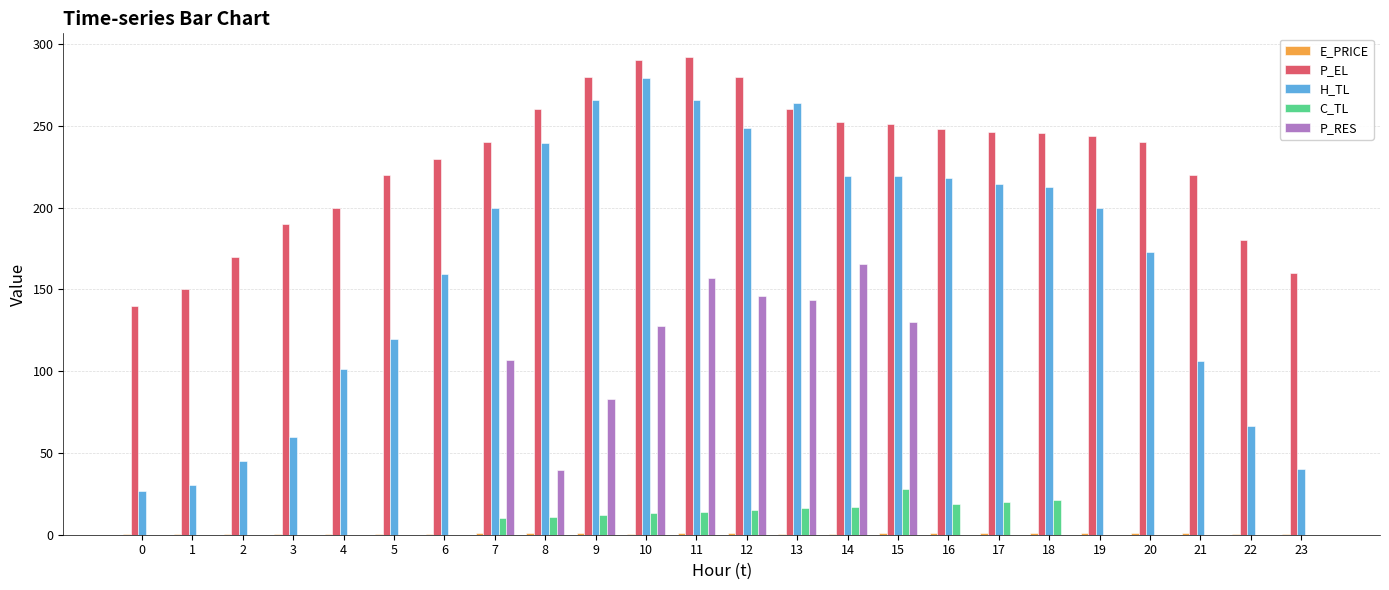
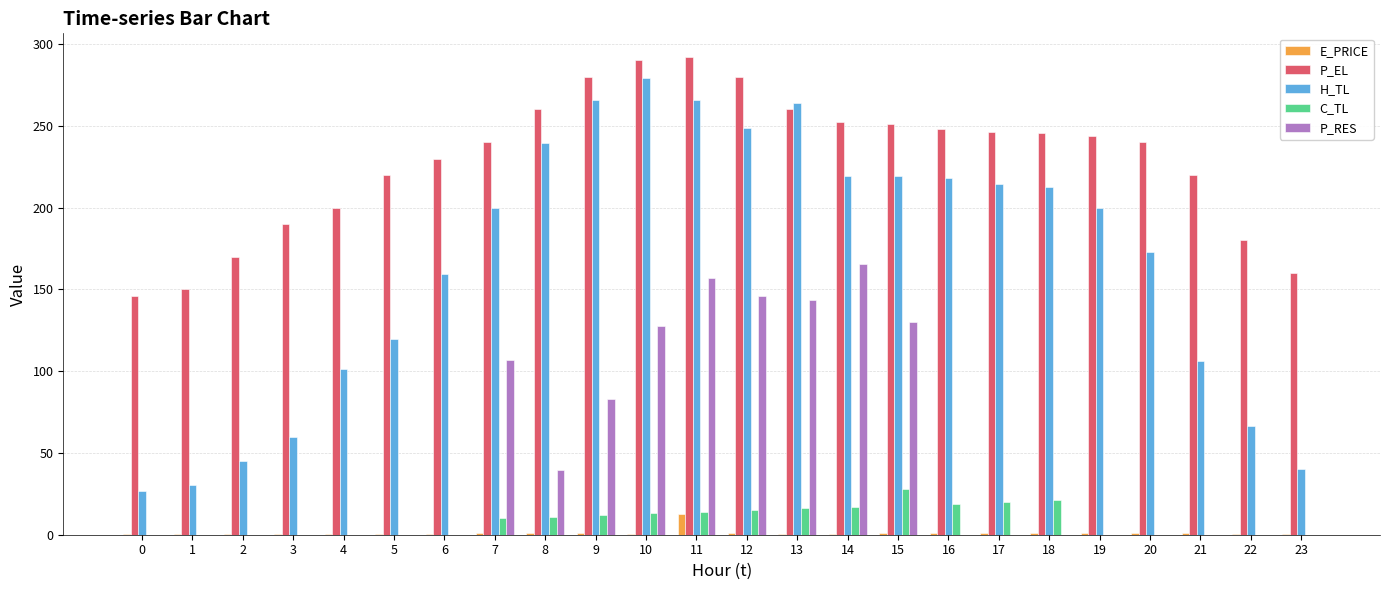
P_EL, 0: 140 -> 146
E_PRICE, 11: 1 -> 12
